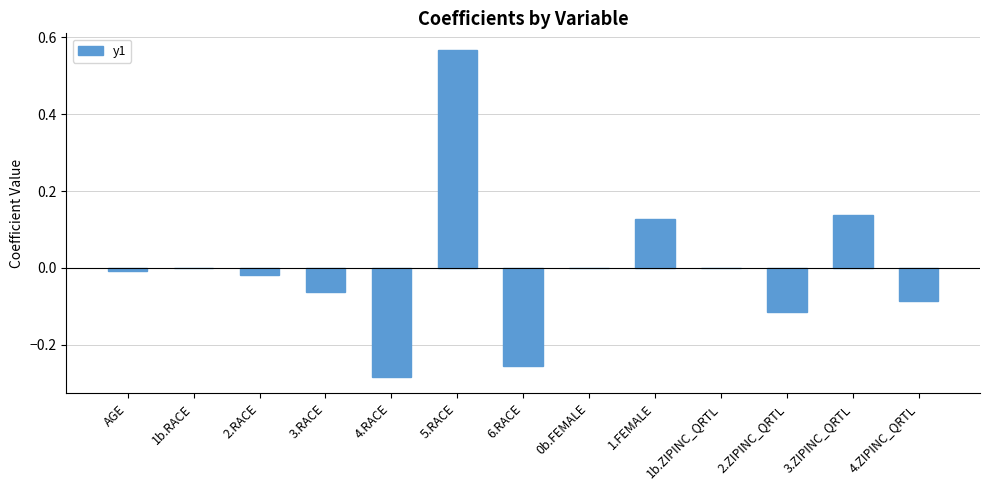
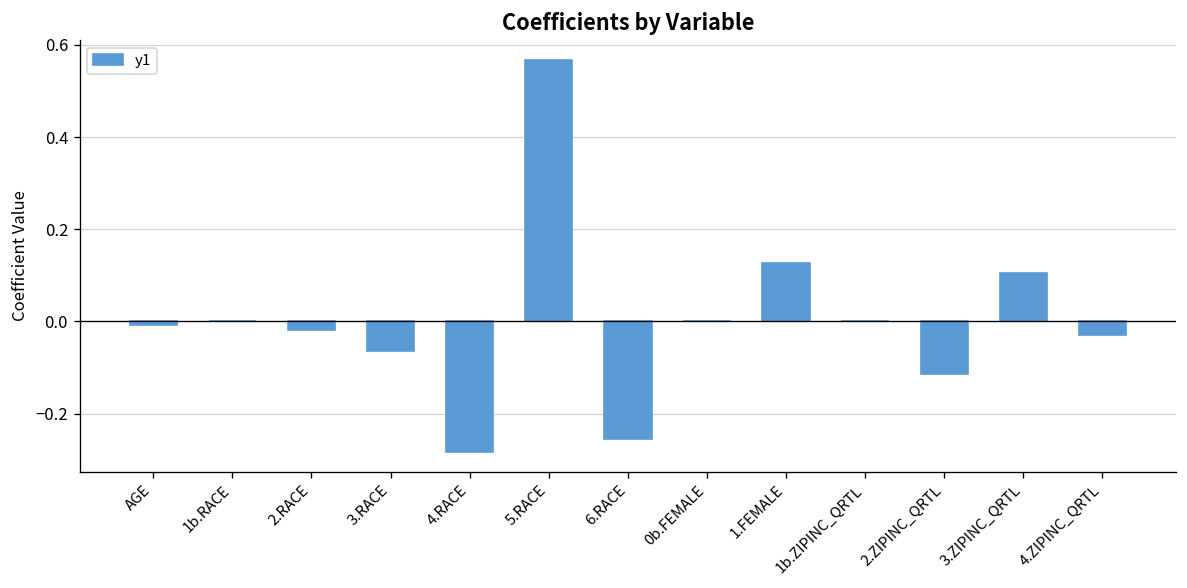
3.ZIPINC_QRTL: 0.14 -> 0.11
4.ZIPINC_QRTL: -0.09 -> -0.03
